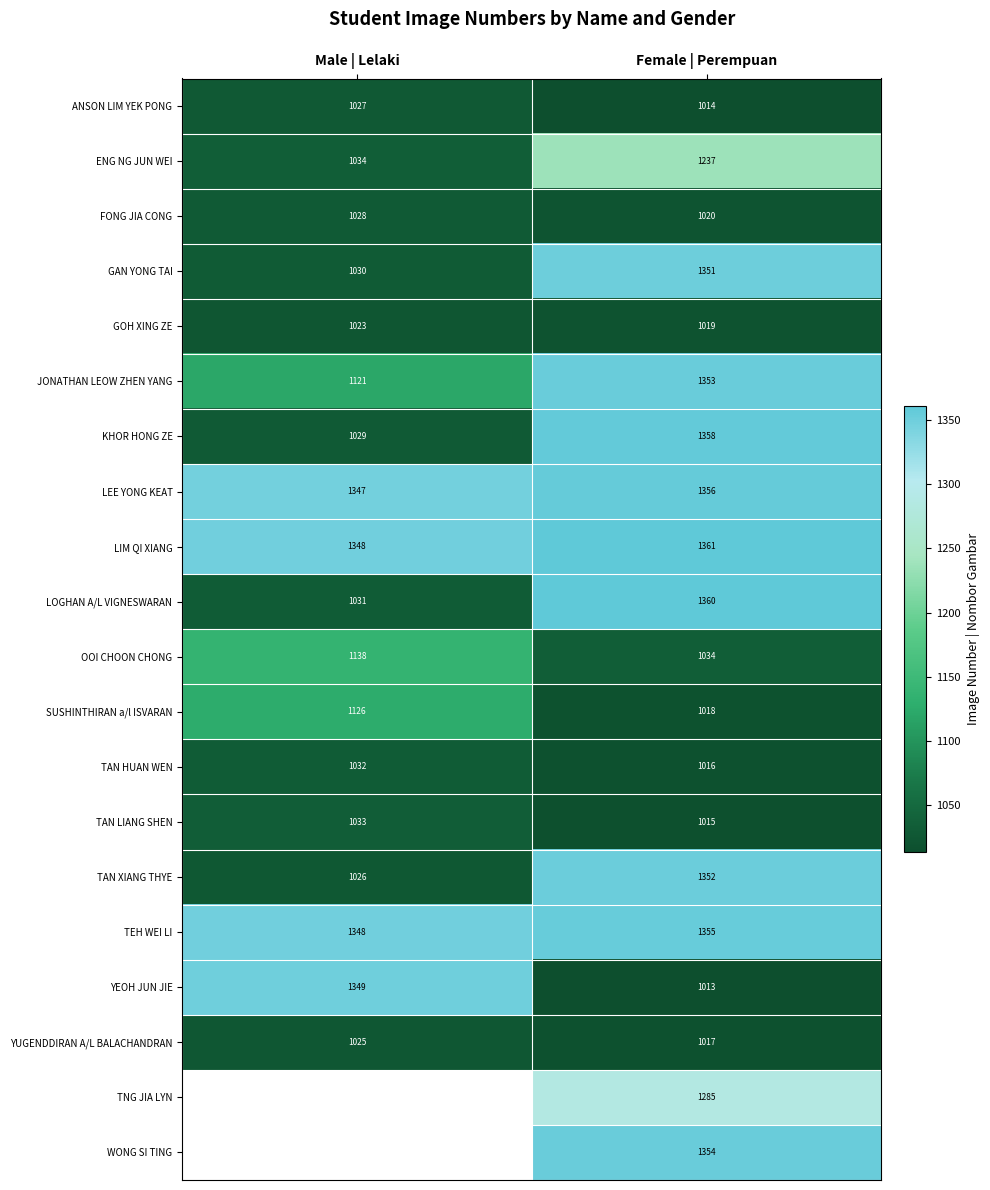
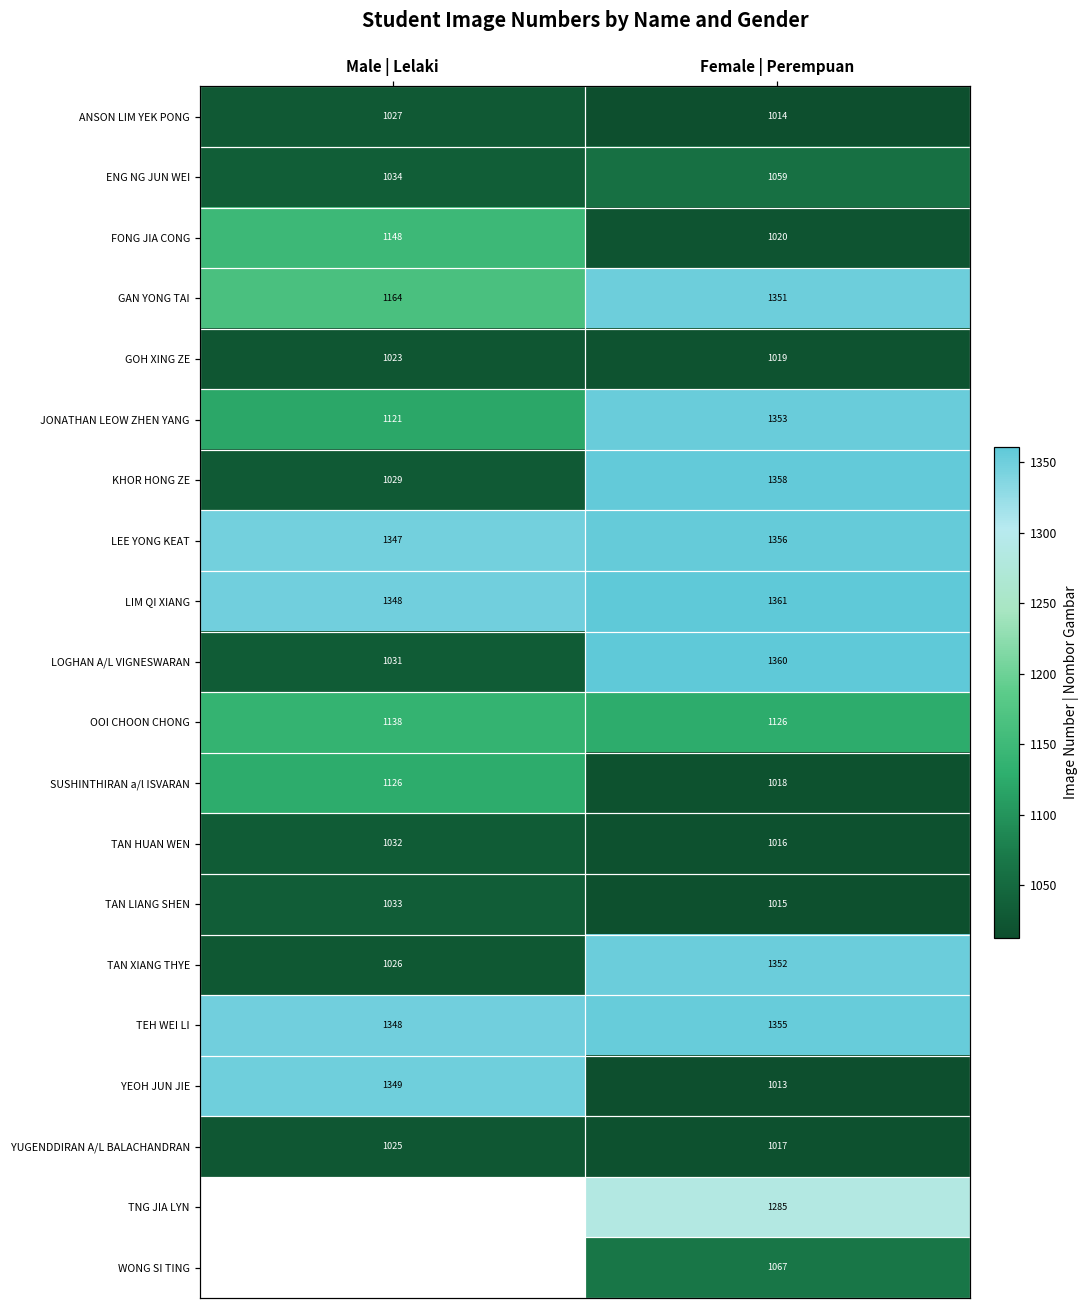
ENG NG JUN WEI, Female | Perempuan: 1237 -> 1059
FONG JIA CONG, Male | Lelaki: 1028 -> 1148
GAN YONG TAI, Male | Lelaki: 1030 -> 1164
OOI CHOON CHONG, Female | Perempuan: 1034 -> 1126
WONG SI TING, Female | Perempuan: 1354 -> 1067
